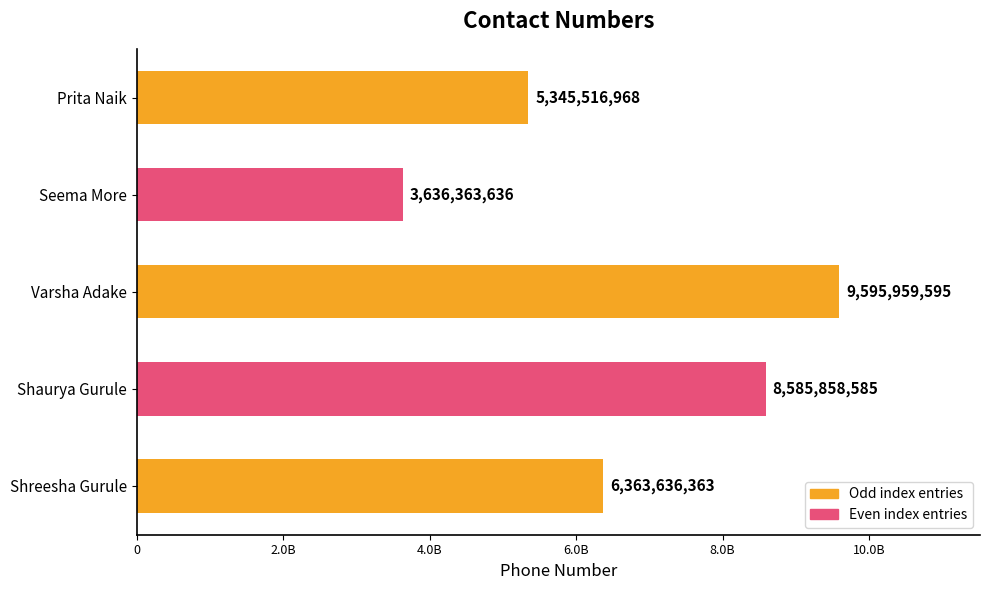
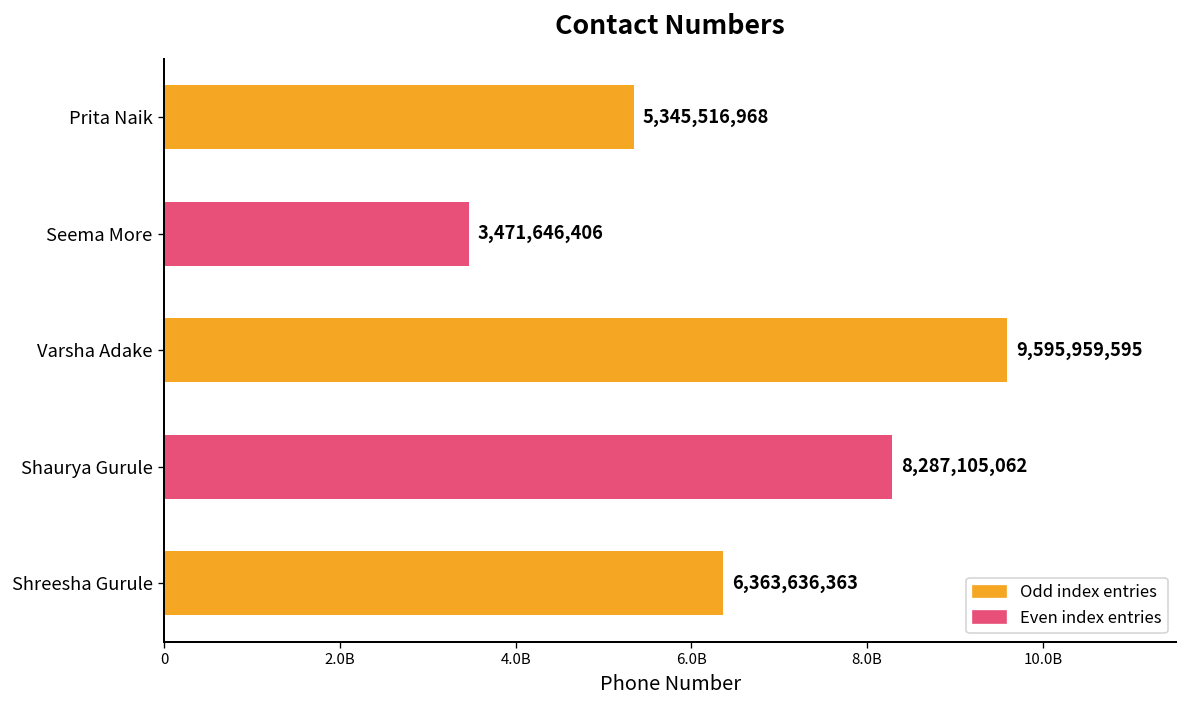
Seema More: 3,636,363,636 -> 3,471,646,406
Shaurya Gurule: 8,585,858,585 -> 8,287,105,062
